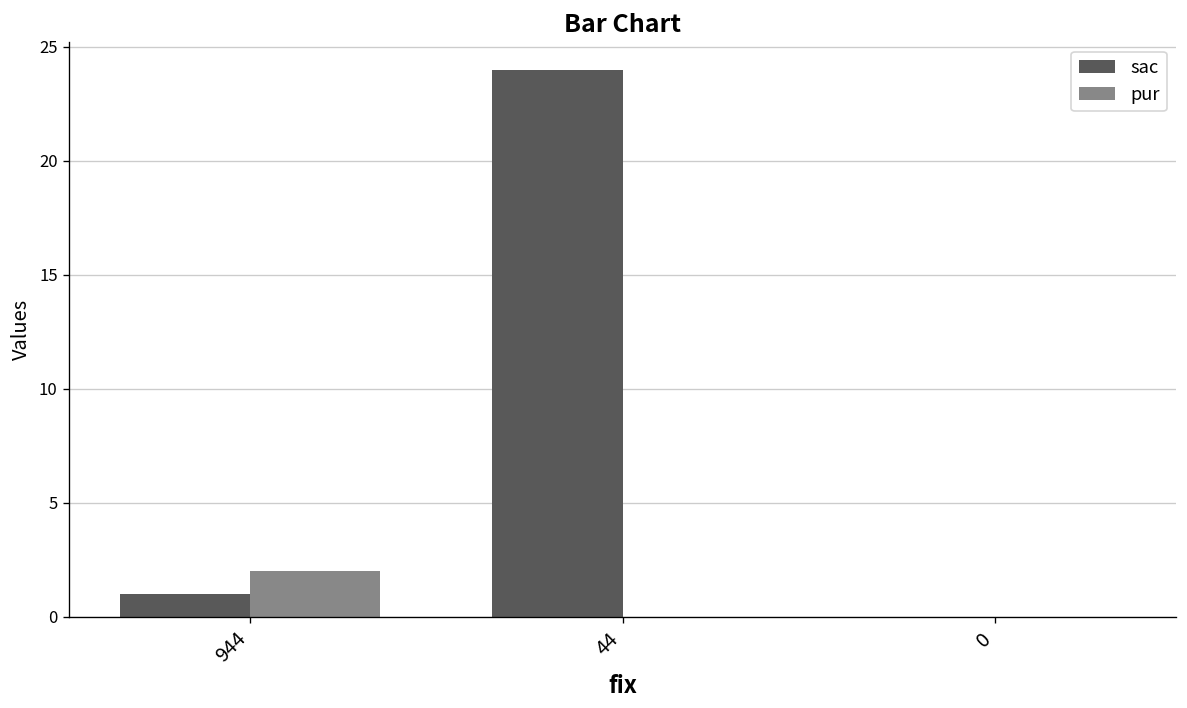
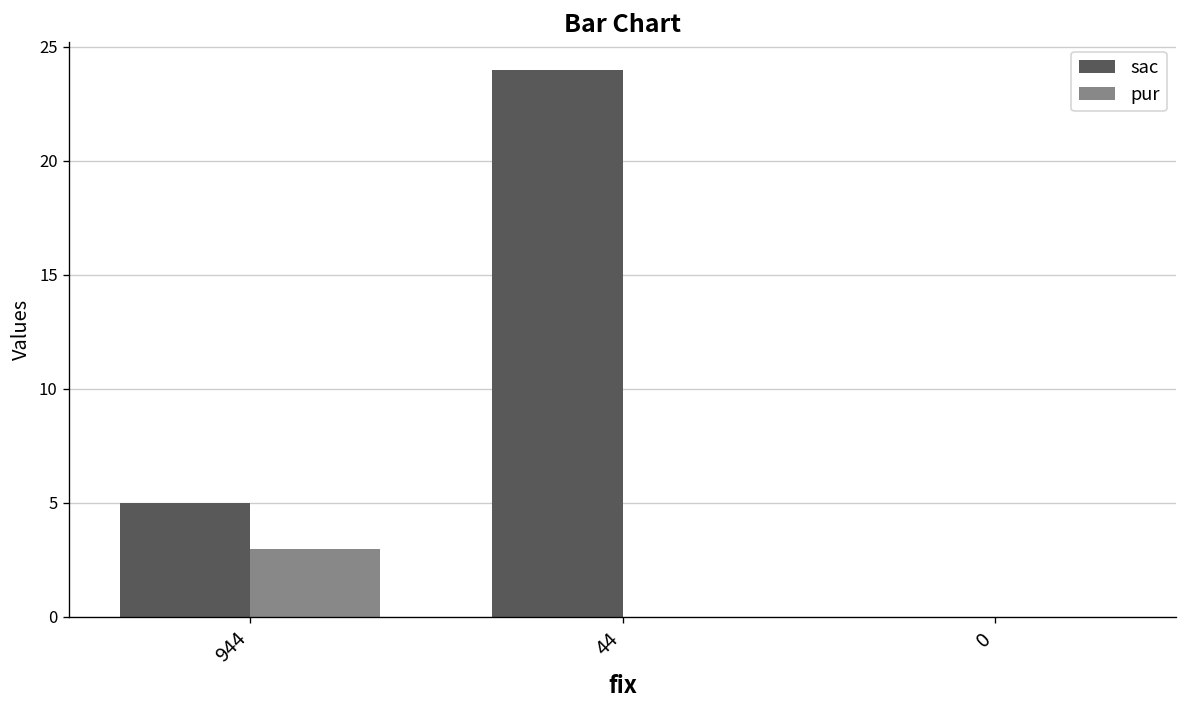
sac, 944: 1 -> 5
pur, 944: 2 -> 3
